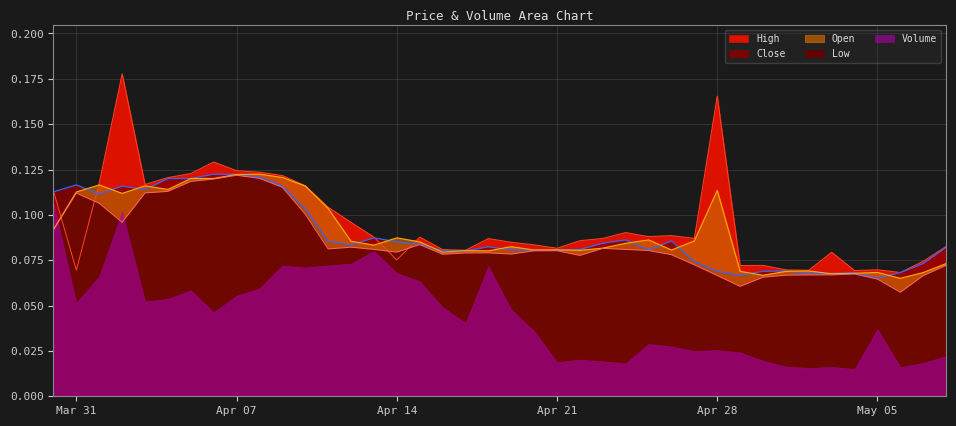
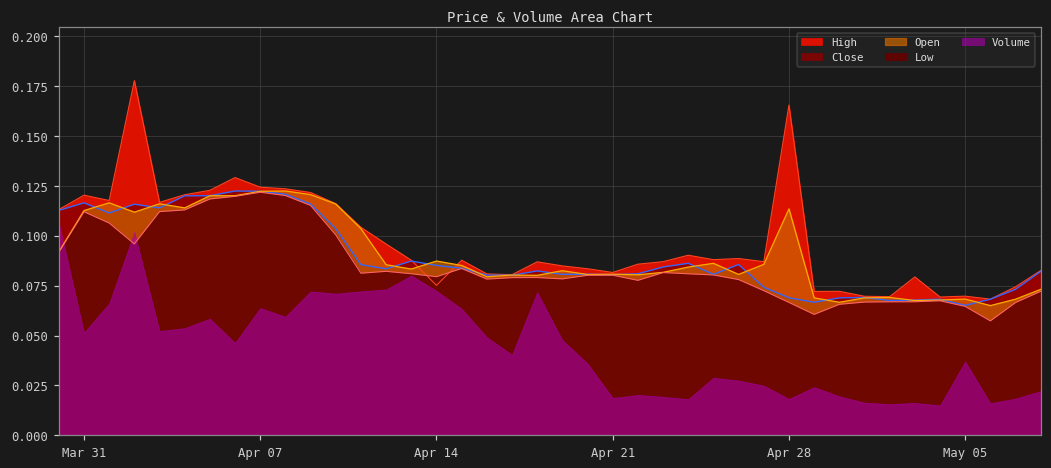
High, Mar 31: 0.070 -> 0.120
Volume, Apr 07: 0.055 -> 0.064
Volume, Apr 14: 0.068 -> 0.072
Volume, Apr 28: 0.025 -> 0.018
